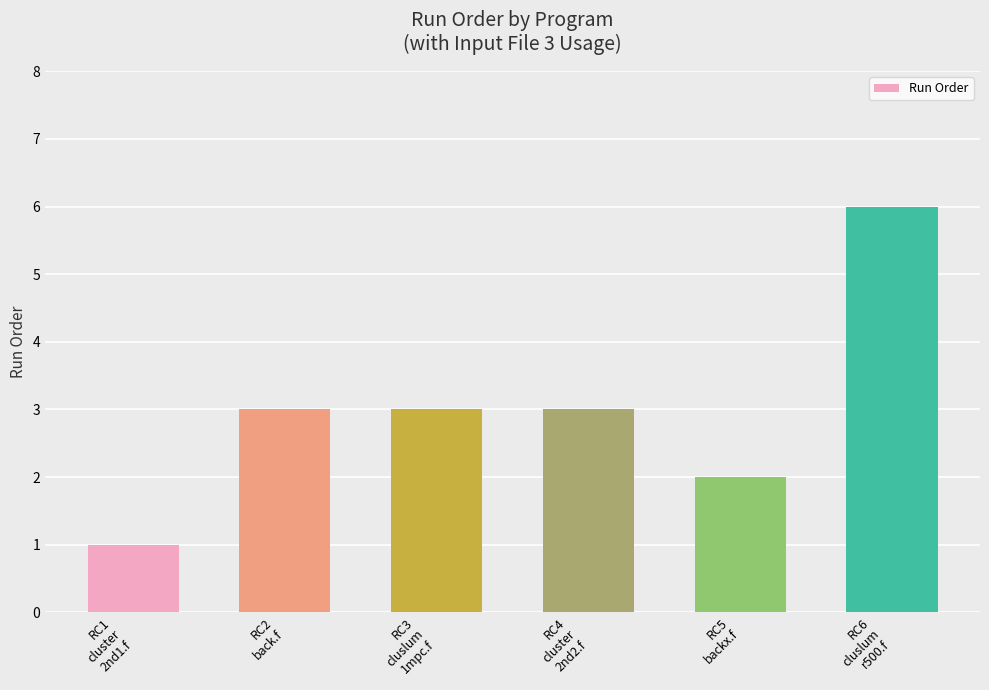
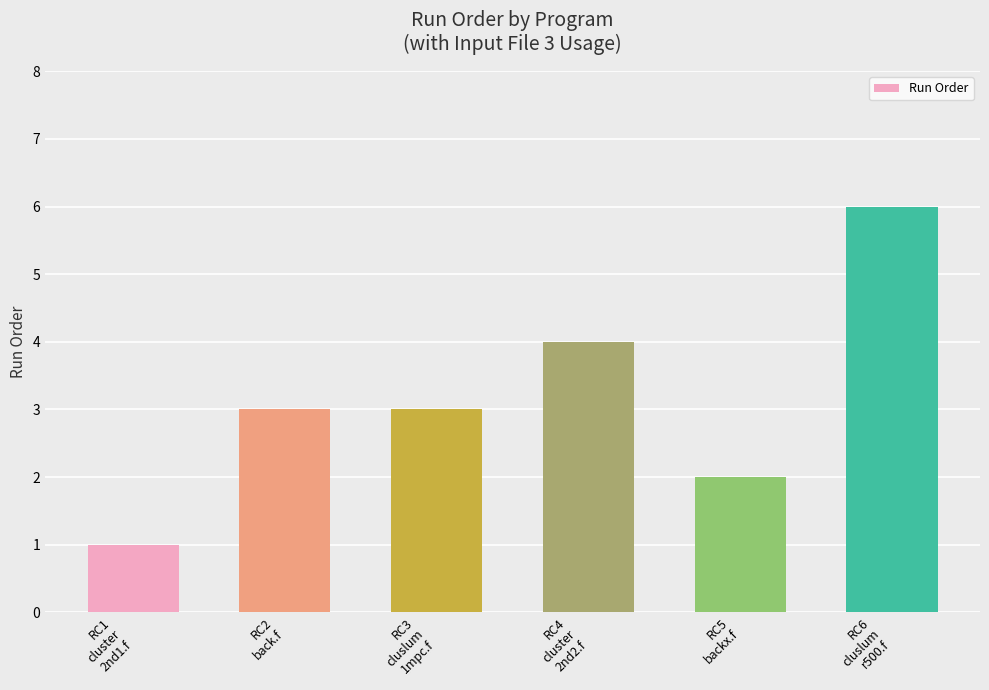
RC4 cluster 2nd2.f: 3 -> 4
